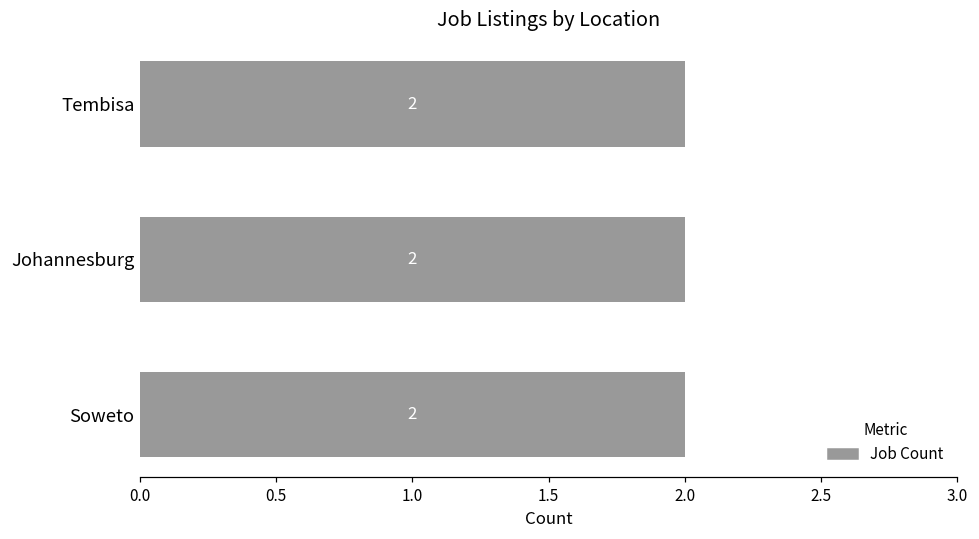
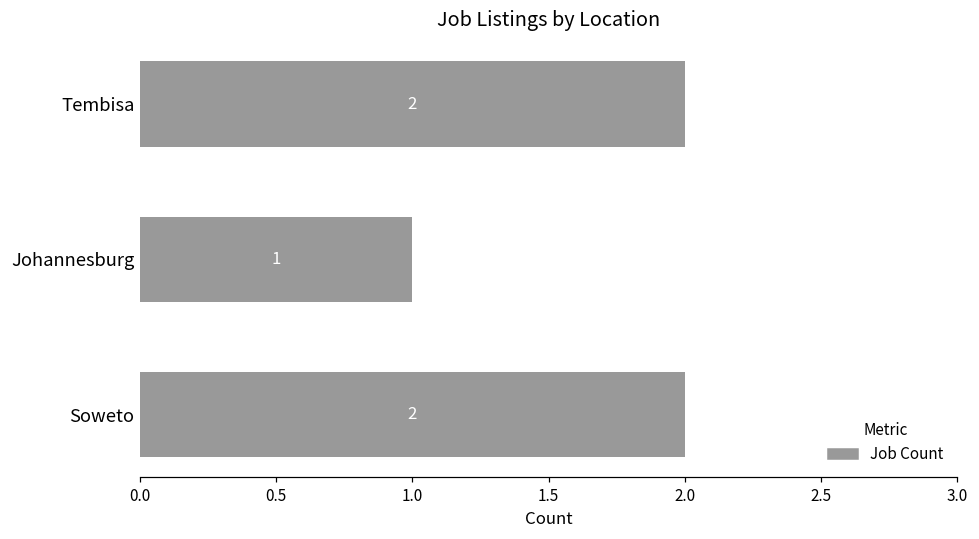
Johannesburg: 2 -> 1
